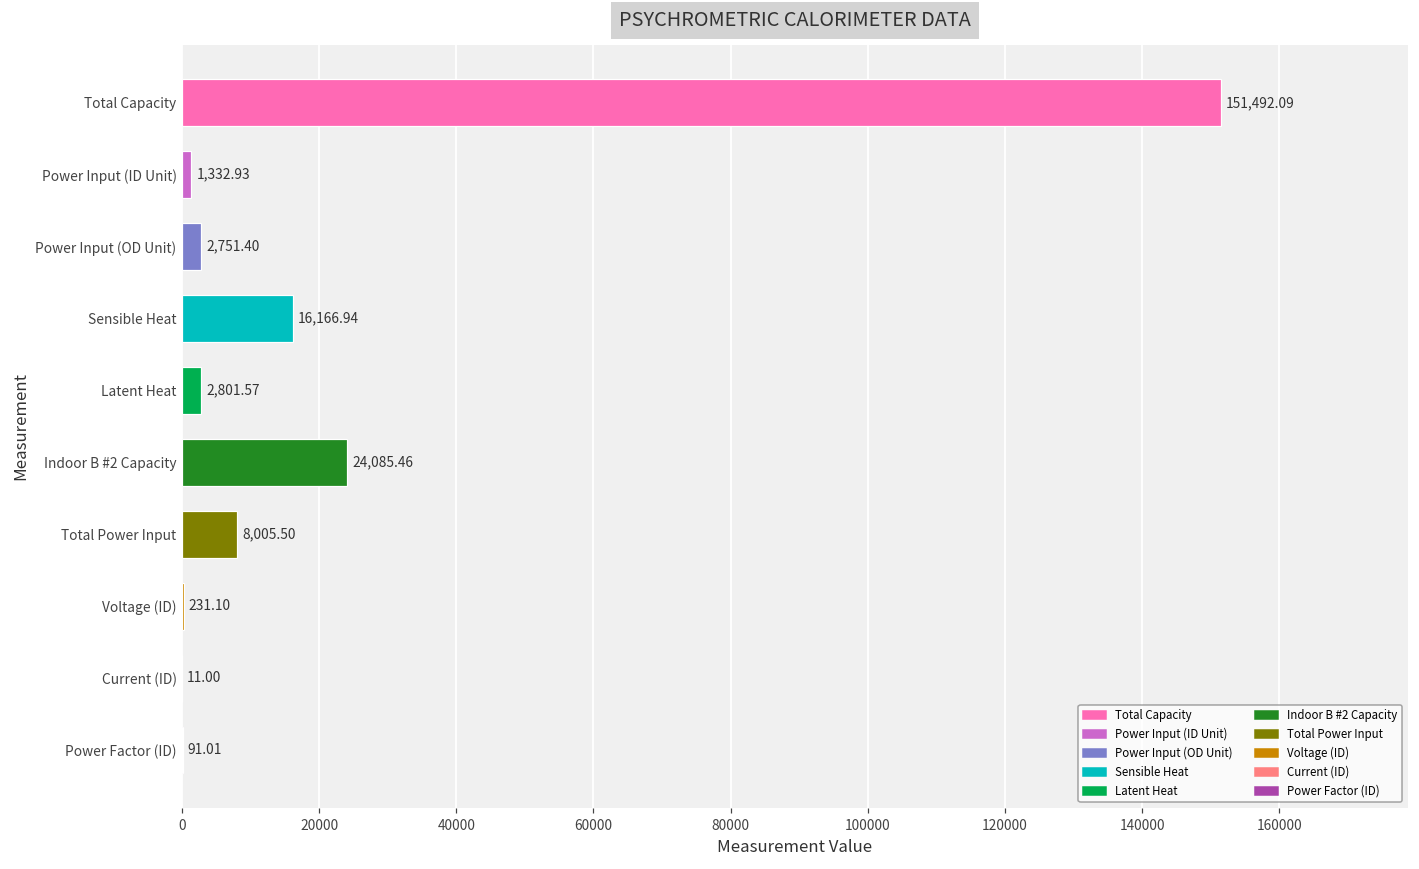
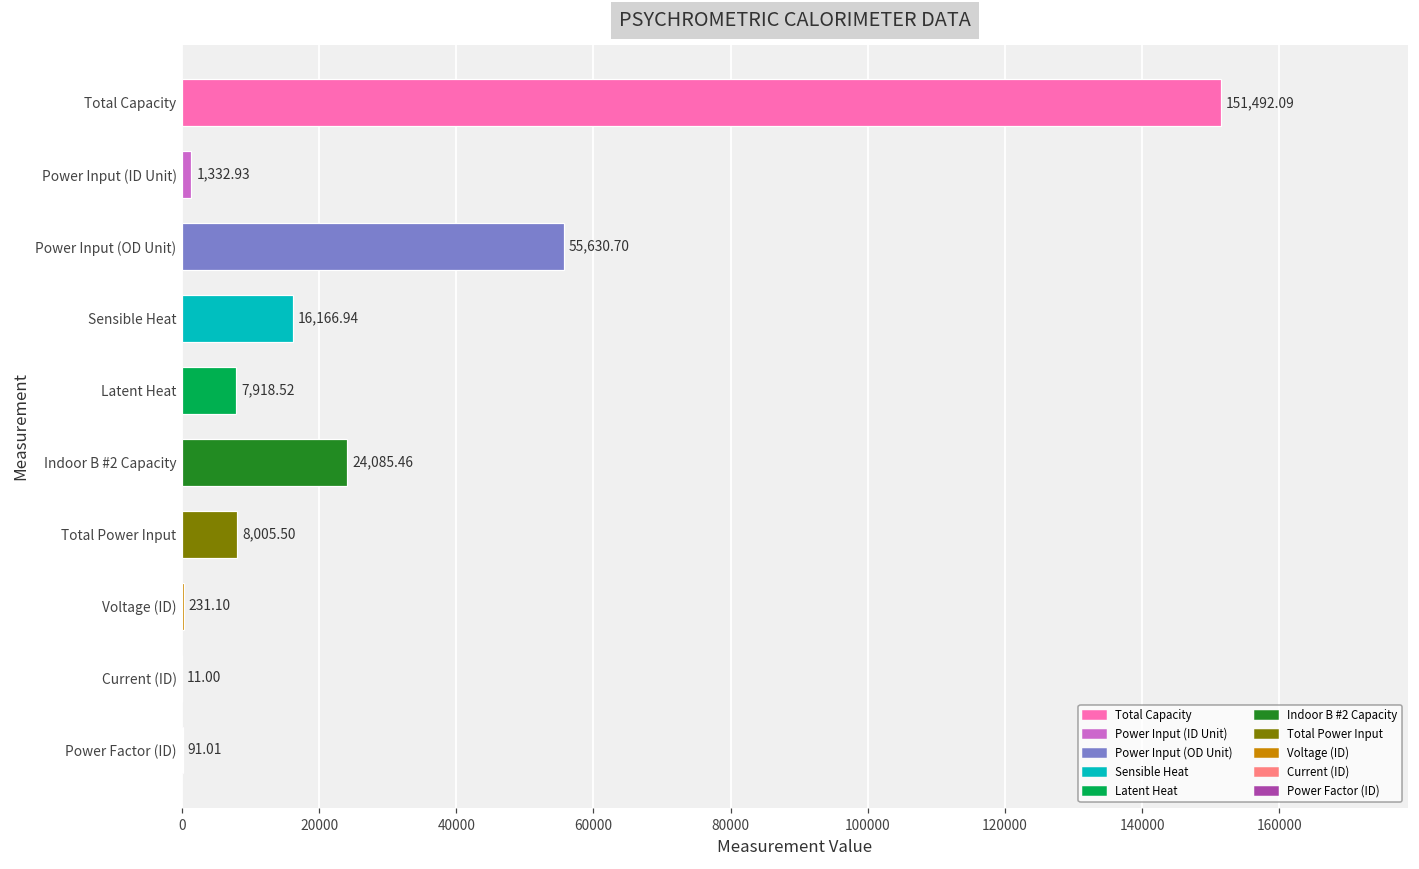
Power Input (OD Unit): 2,751.40 -> 55,630.70
Latent Heat: 2,801.57 -> 7,918.52
